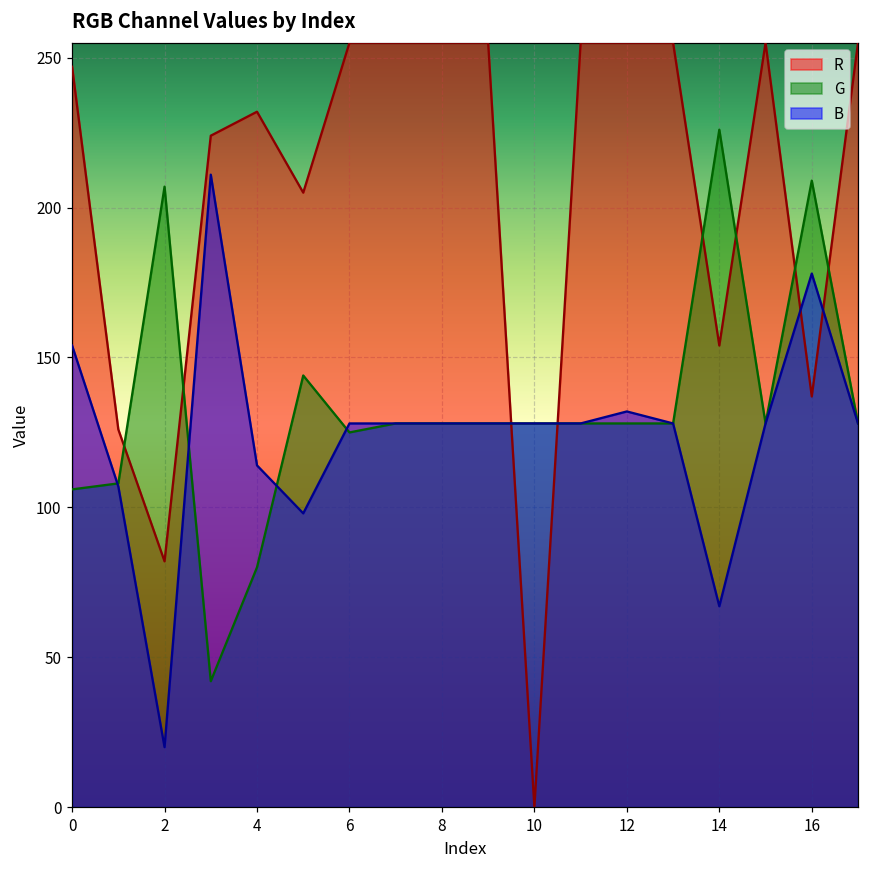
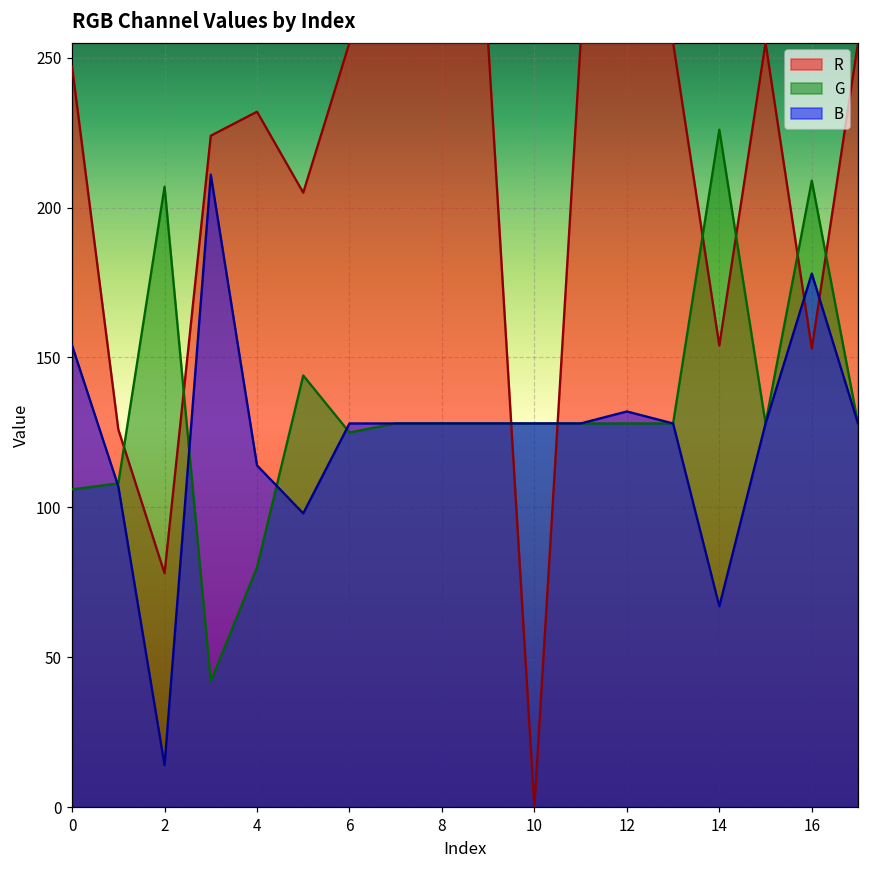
R, 2: 82 -> 78
B, 2: 20 -> 14
R, 16: 137 -> 153
